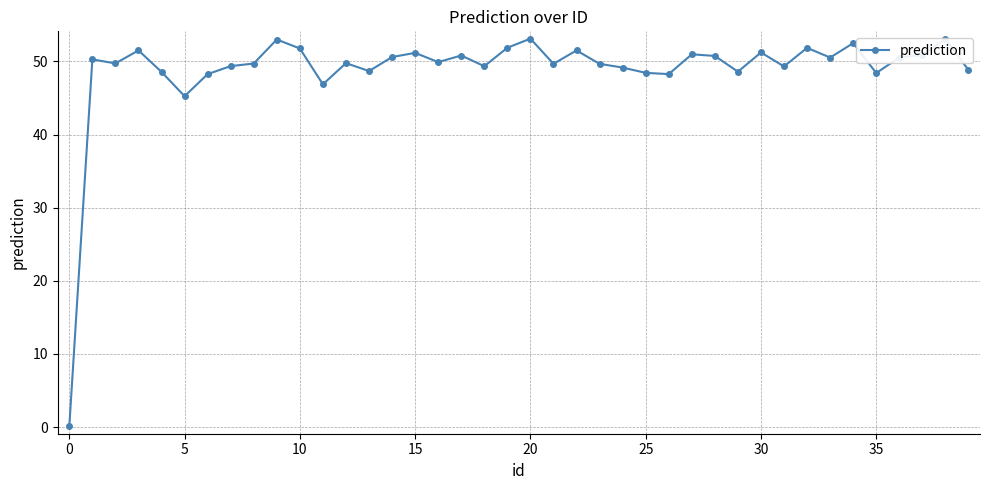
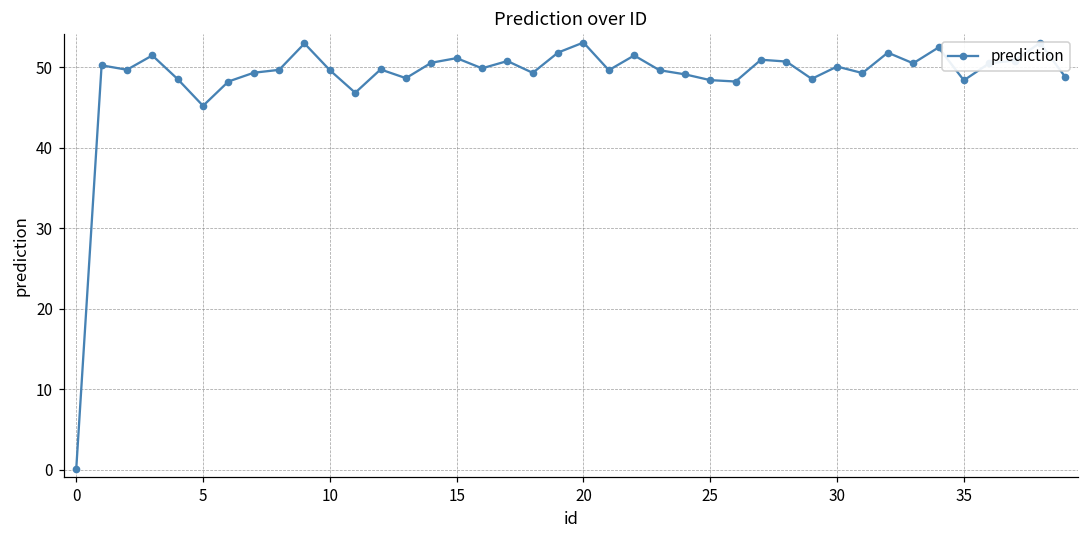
10: 52 -> 50
30: 51 -> 50
